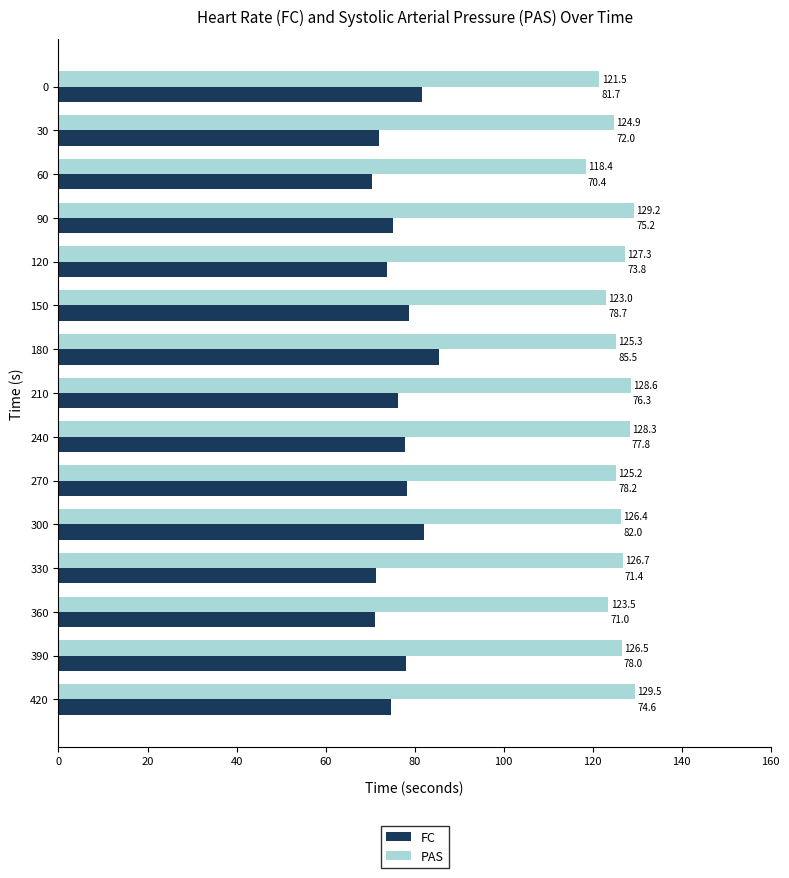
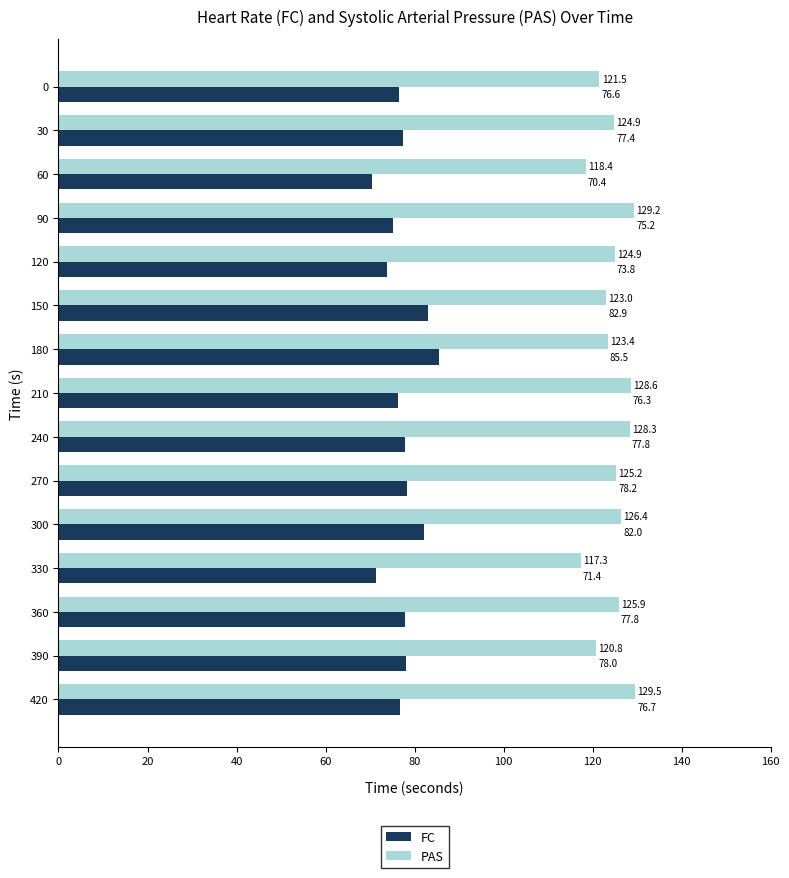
FC, 0: 81.7 -> 76.6
FC, 30: 72.0 -> 77.4
PAS, 120: 127.3 -> 124.9
FC, 150: 78.7 -> 82.9
PAS, 180: 125.3 -> 123.4
PAS, 330: 126.7 -> 117.3
PAS, 360: 123.5 -> 125.9
FC, 360: 71.0 -> 77.8
PAS, 390: 126.5 -> 120.8
FC, 420: 74.6 -> 76.7
